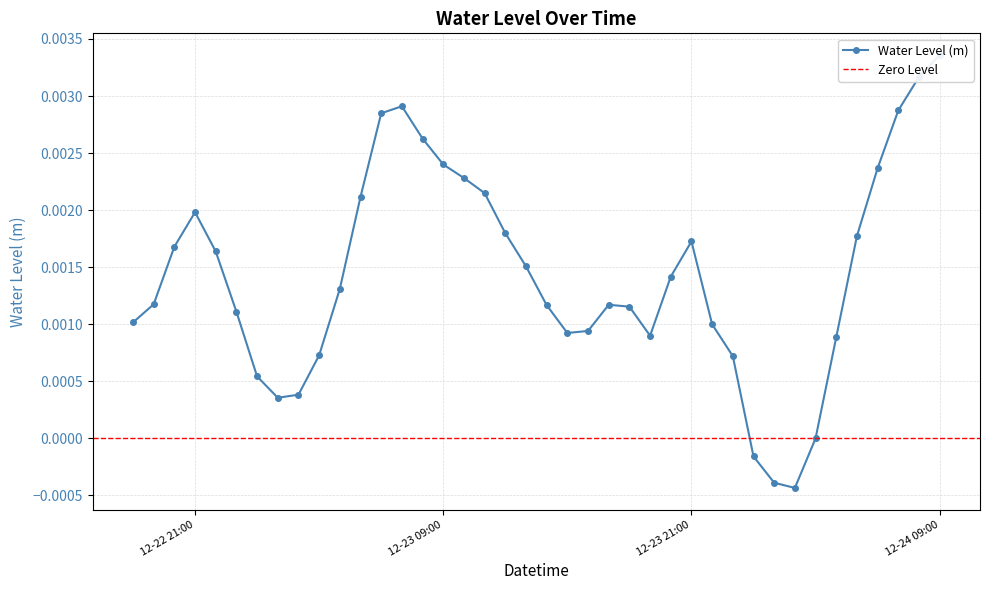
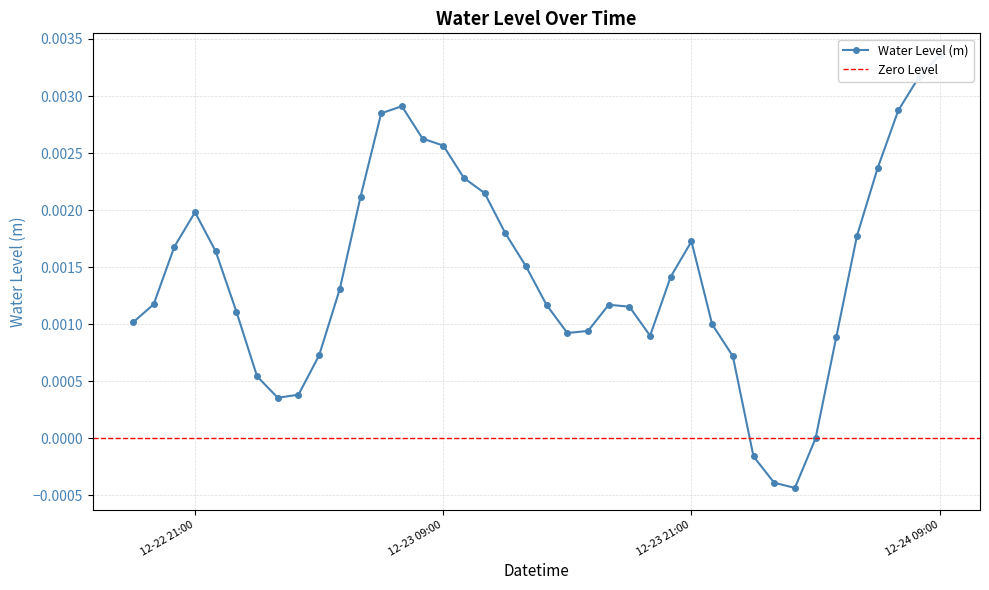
12-23 09:00: 0.00240 -> 0.00257
